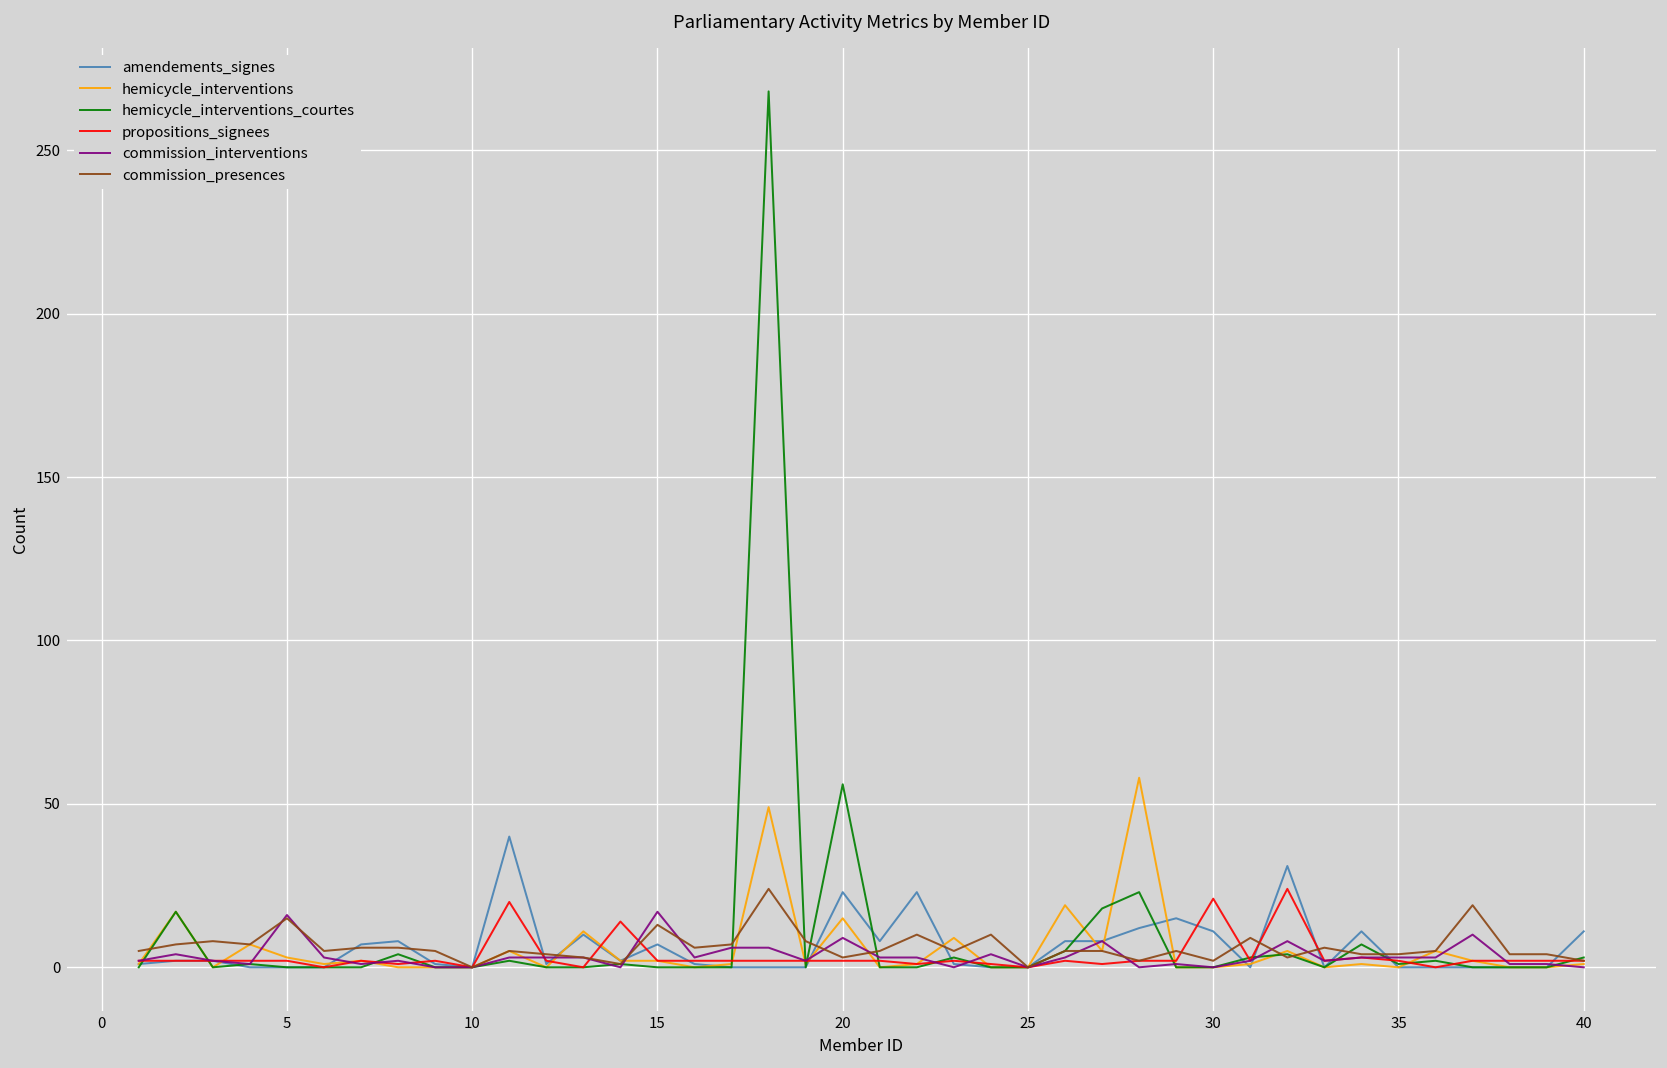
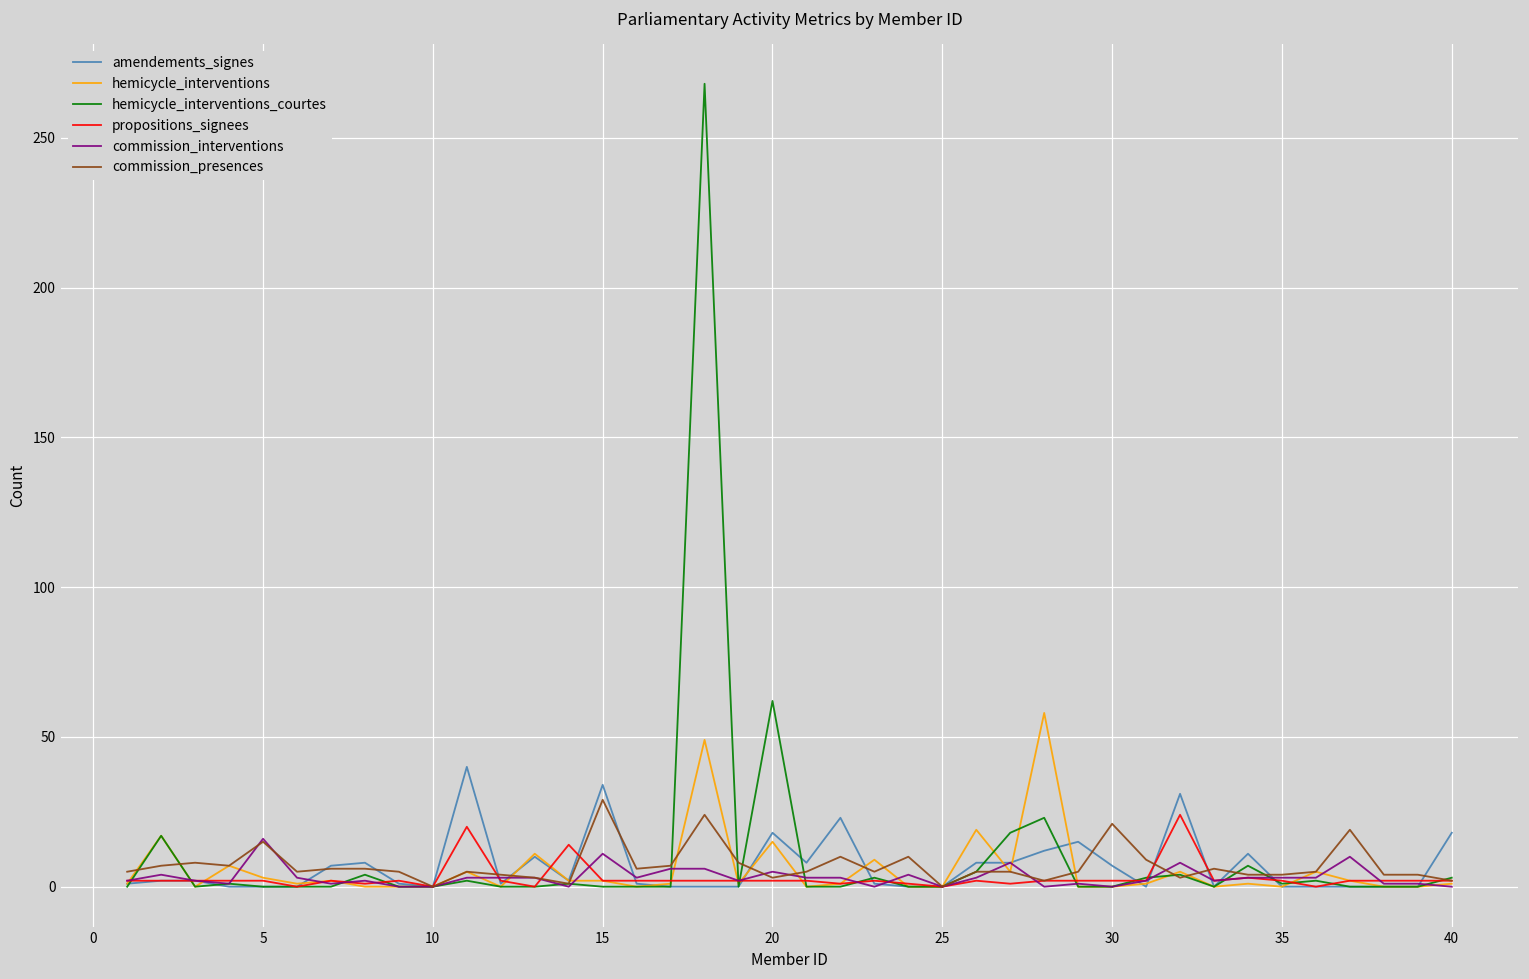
amendements_signes, 15: 7 -> 34
commission_interventions, 15: 17 -> 11
commission_presences, 15: 13 -> 29
amendements_signes, 20: 23 -> 18
hemicycle_interventions_courtes, 20: 56 -> 62
commission_interventions, 20: 9 -> 5
amendements_signes, 30: 11 -> 7
propositions_signees, 30: 21 -> 2
commission_presences, 30: 2 -> 21
amendements_signes, 40: 11 -> 18
